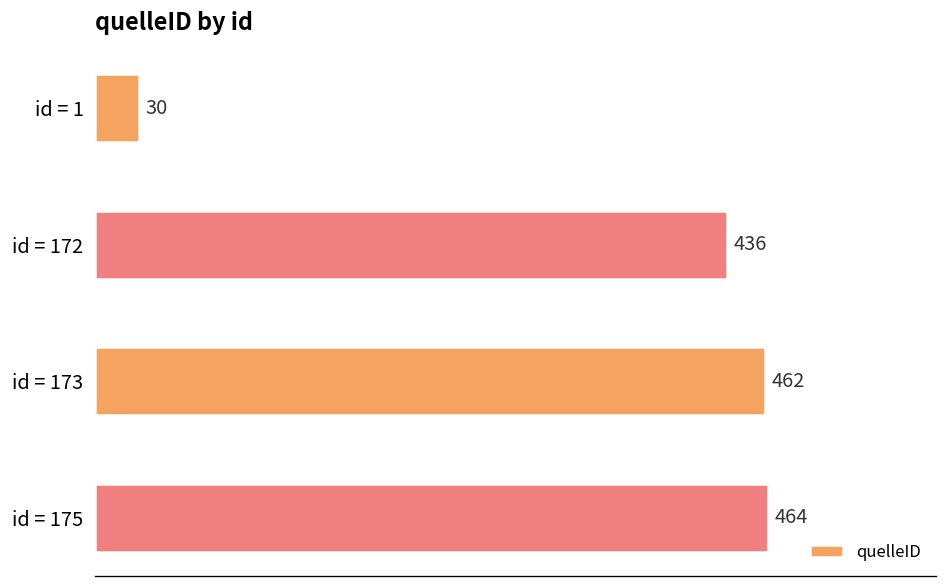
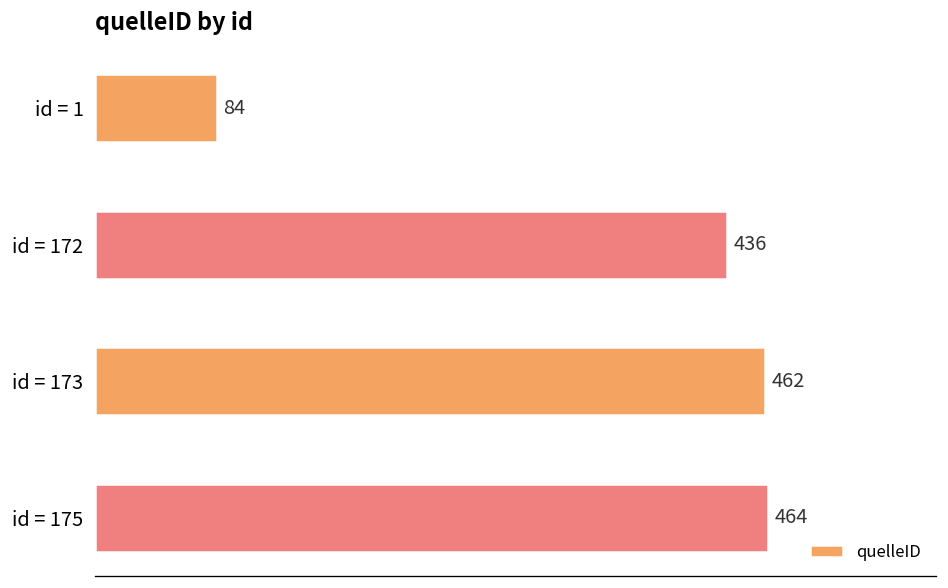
id = 1: 30 -> 84
